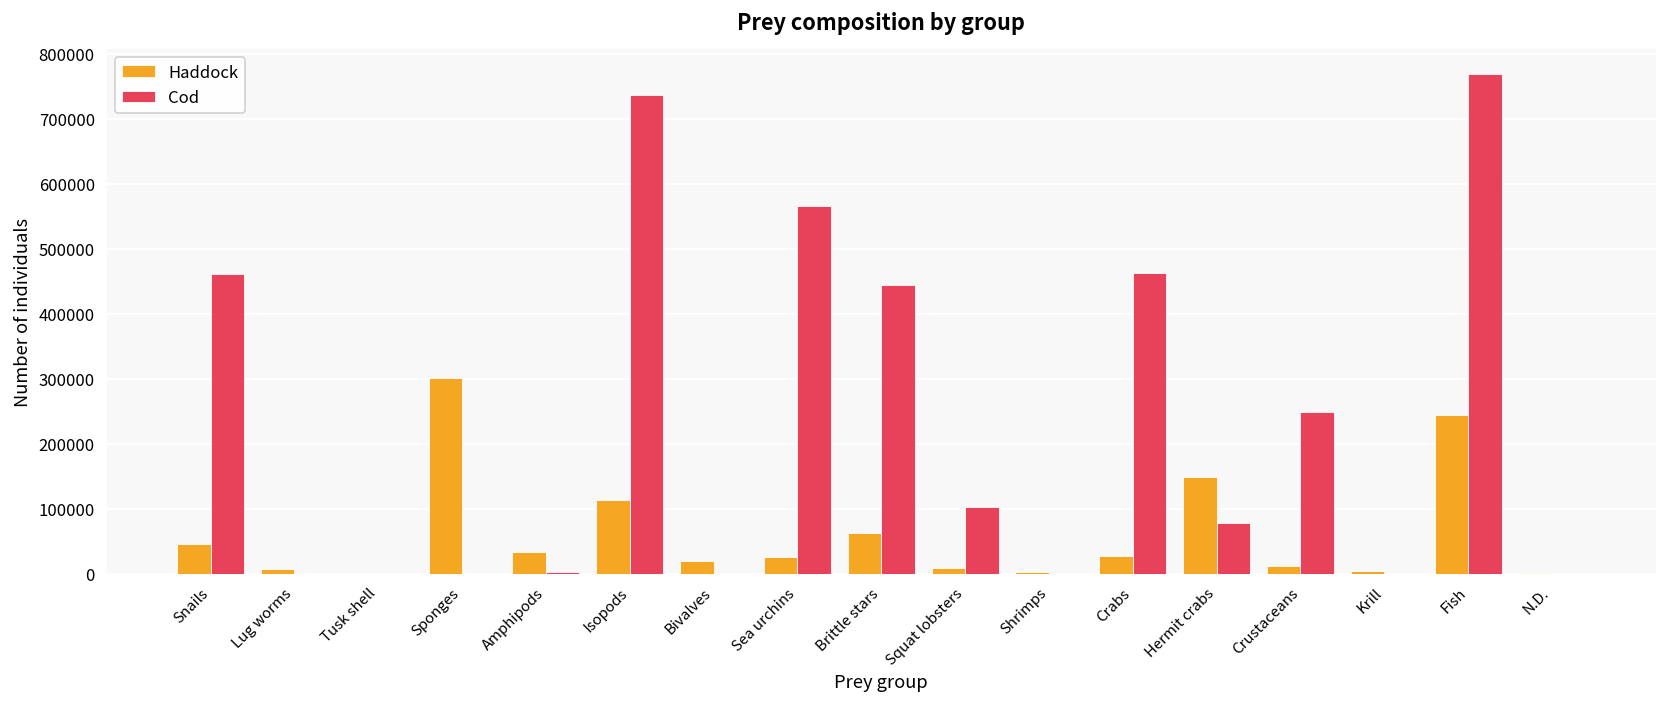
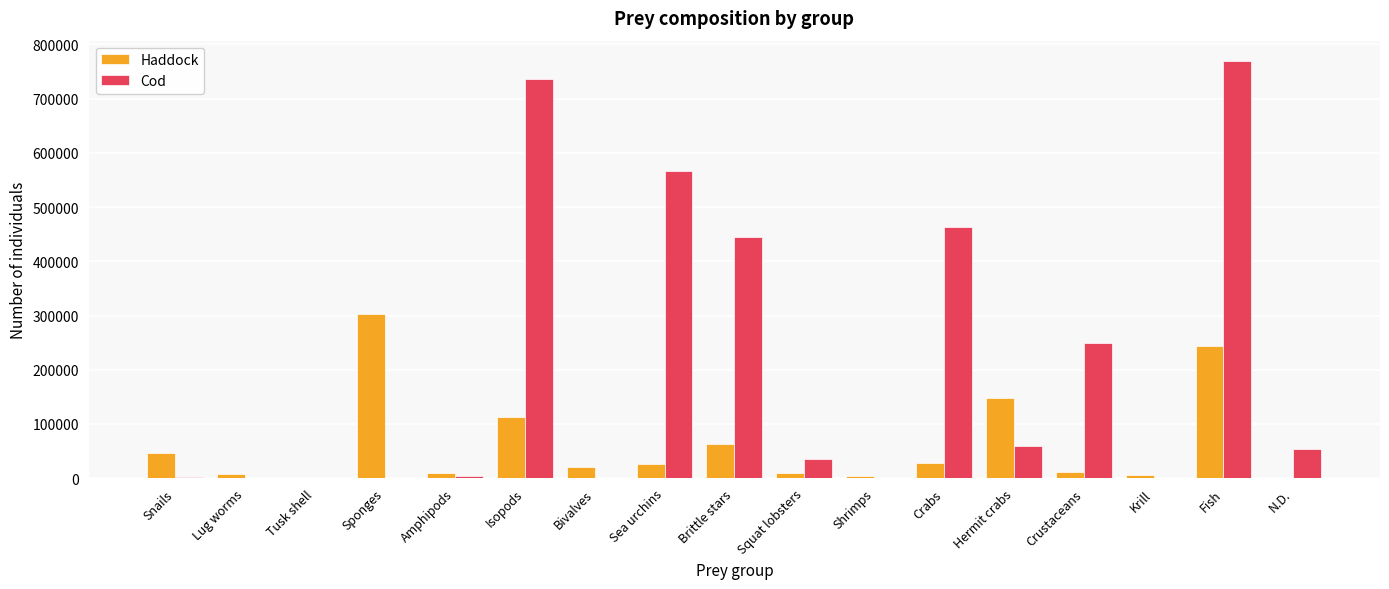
Cod, Snails: 460000 -> 0
Haddock, Amphipods: 30000 -> 10000
Cod, Squat lobsters: 100000 -> 40000
Cod, Hermit crabs: 80000 -> 60000
Cod, N.D.: 0 -> 50000
